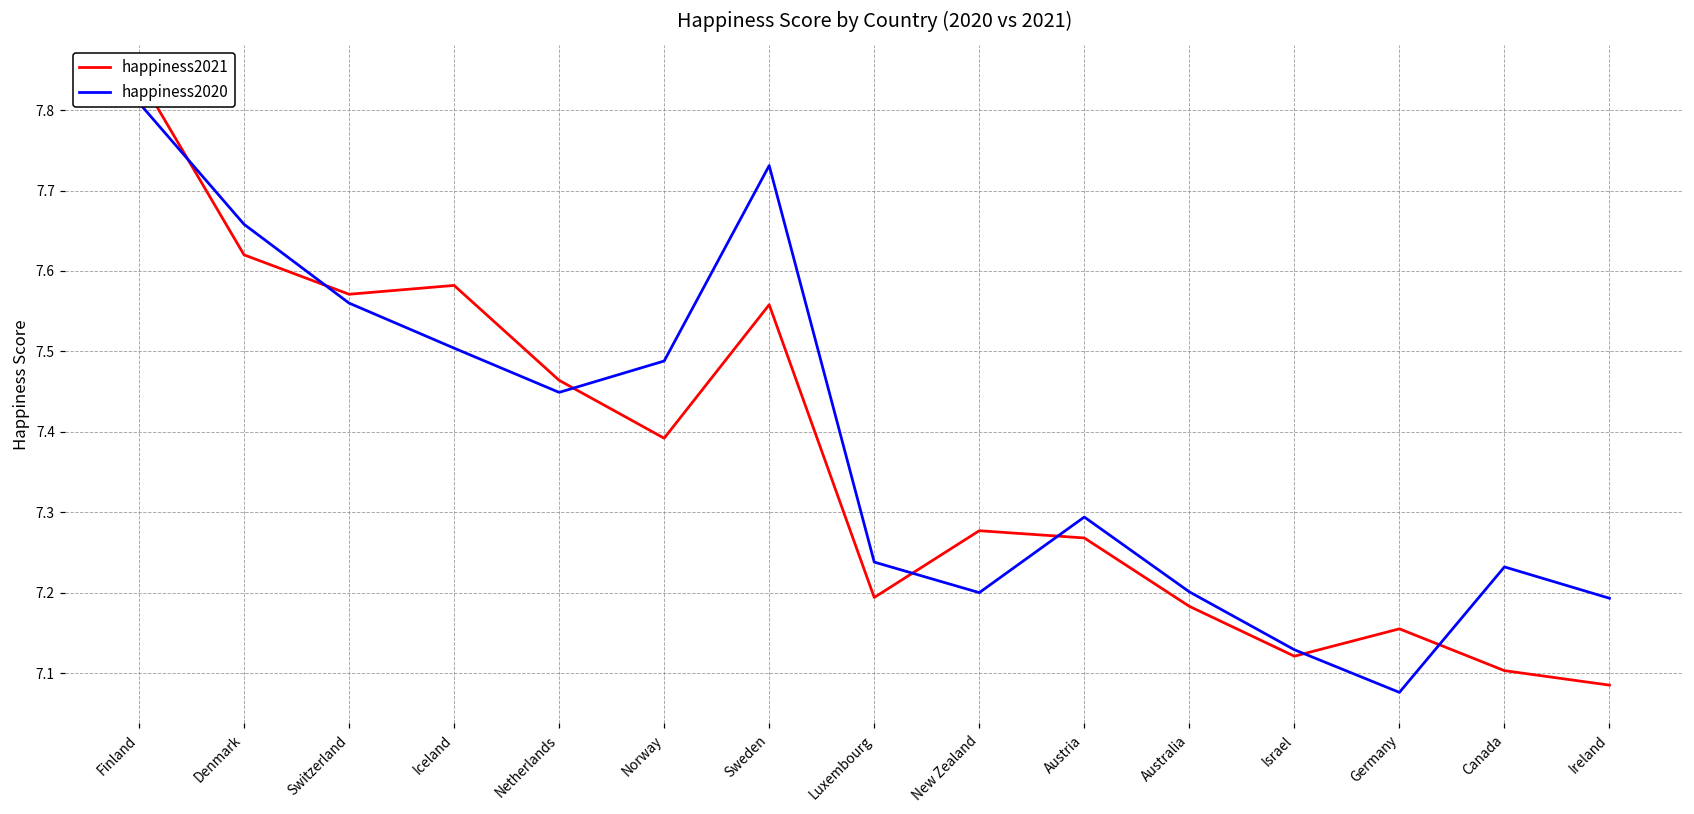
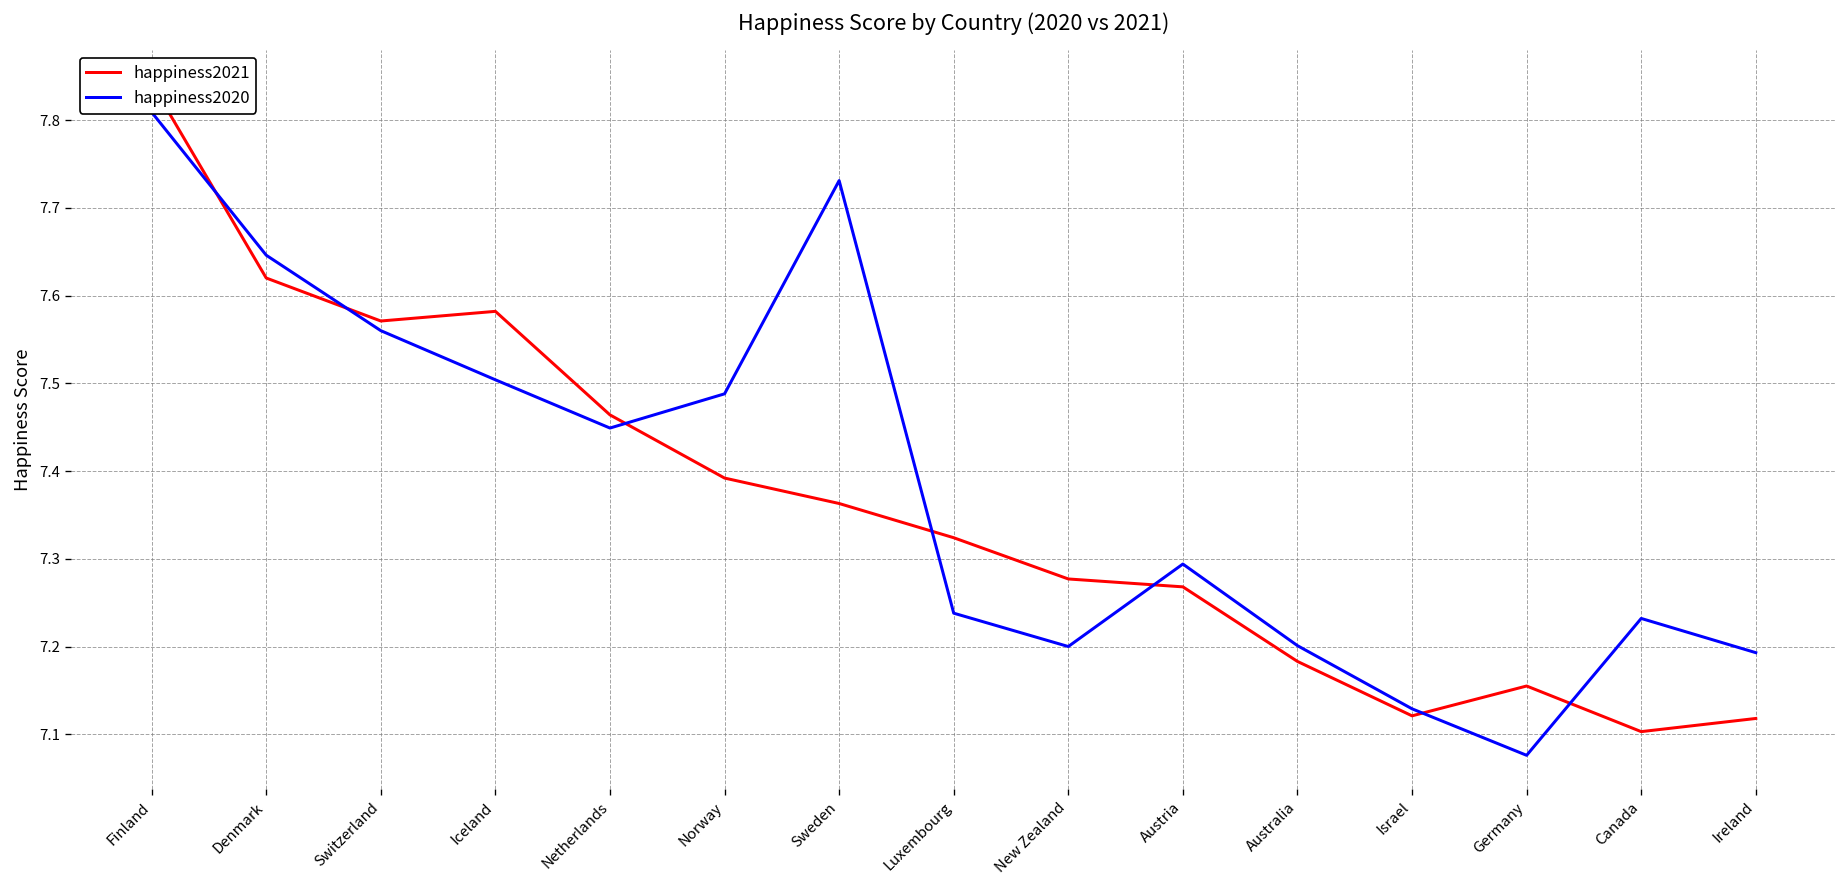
happiness2020, Denmark: 7.66 -> 7.65
happiness2021, Sweden: 7.56 -> 7.36
happiness2021, Luxembourg: 7.19 -> 7.32
happiness2021, Ireland: 7.09 -> 7.12
